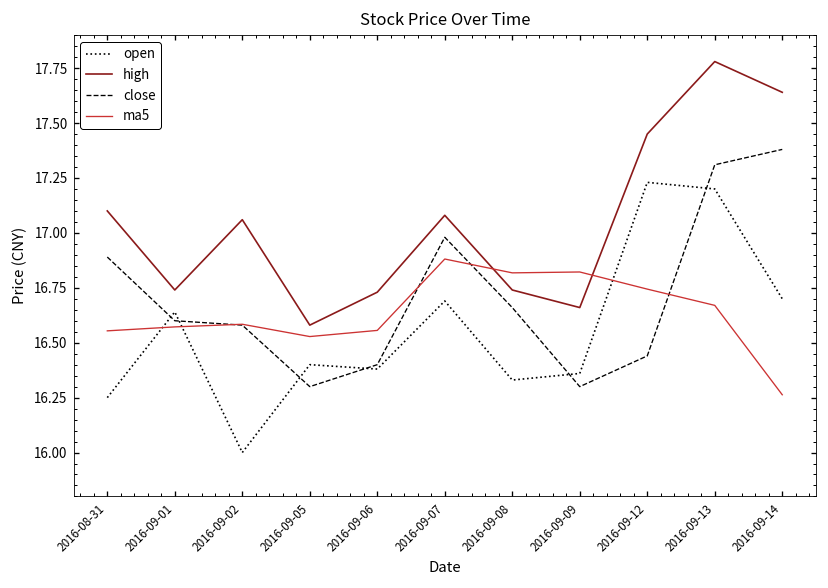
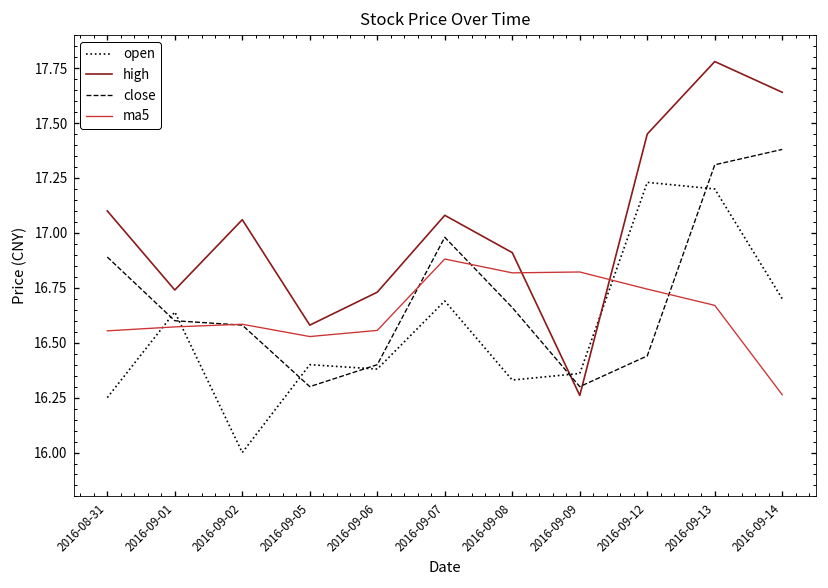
high, 2016-09-08: 16.74 -> 16.91
high, 2016-09-09: 16.66 -> 16.26
